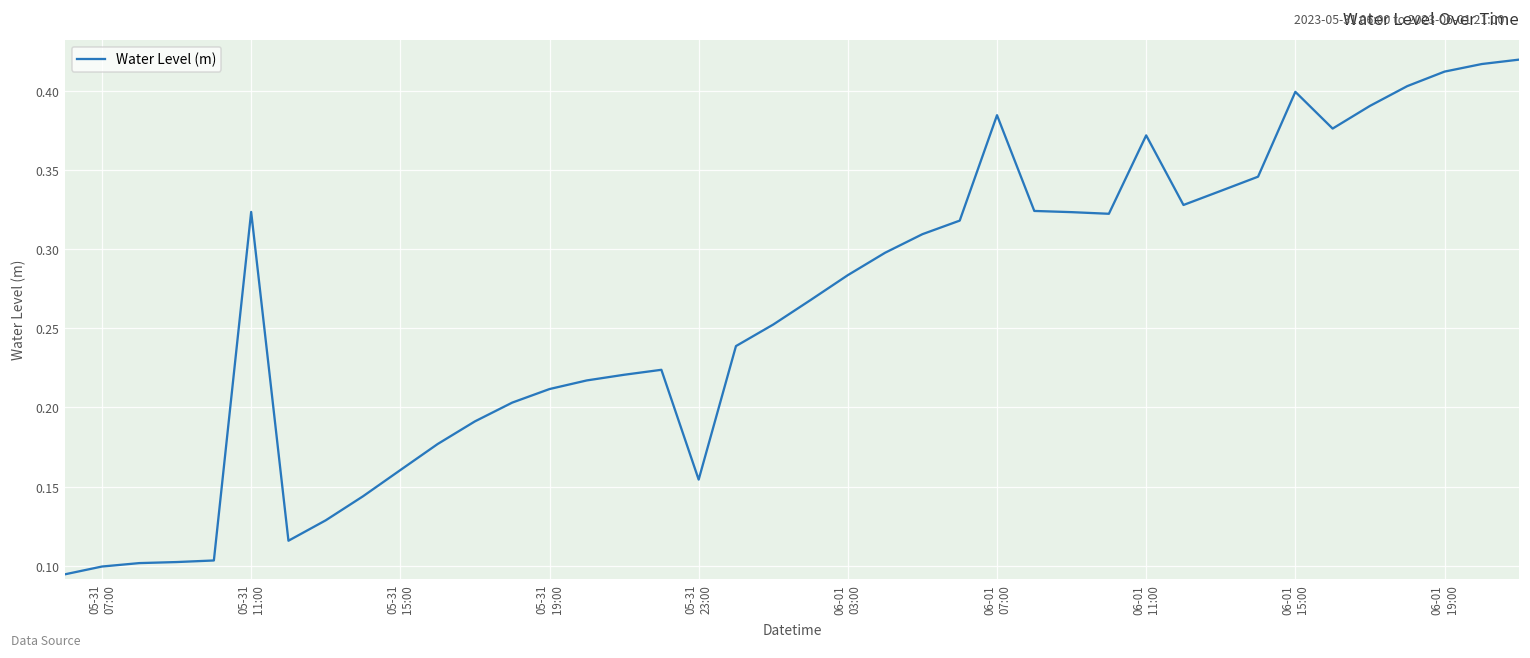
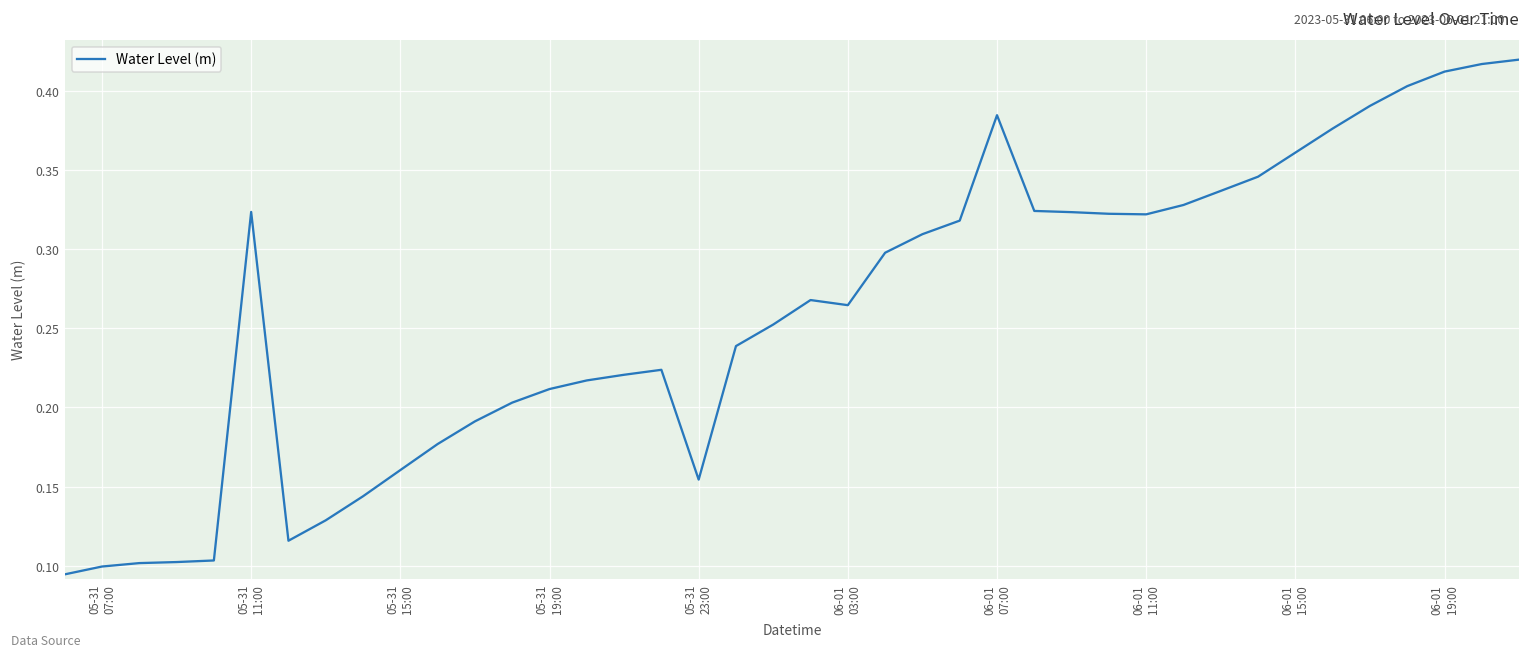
06-01 03:00: 0.284 -> 0.265
06-01 11:00: 0.372 -> 0.322
06-01 15:00: 0.399 -> 0.361
